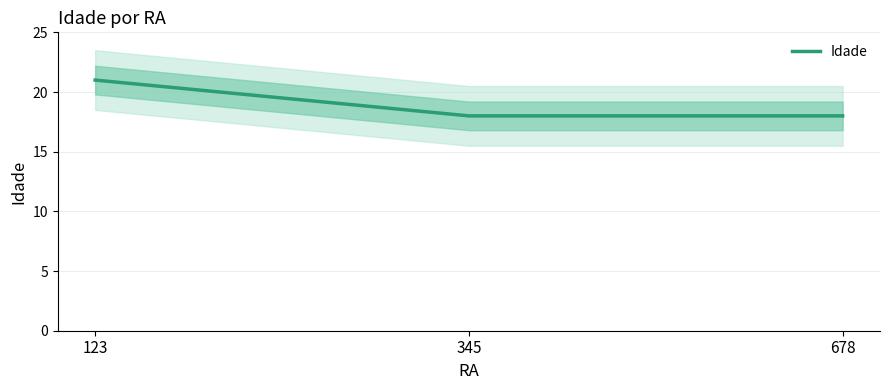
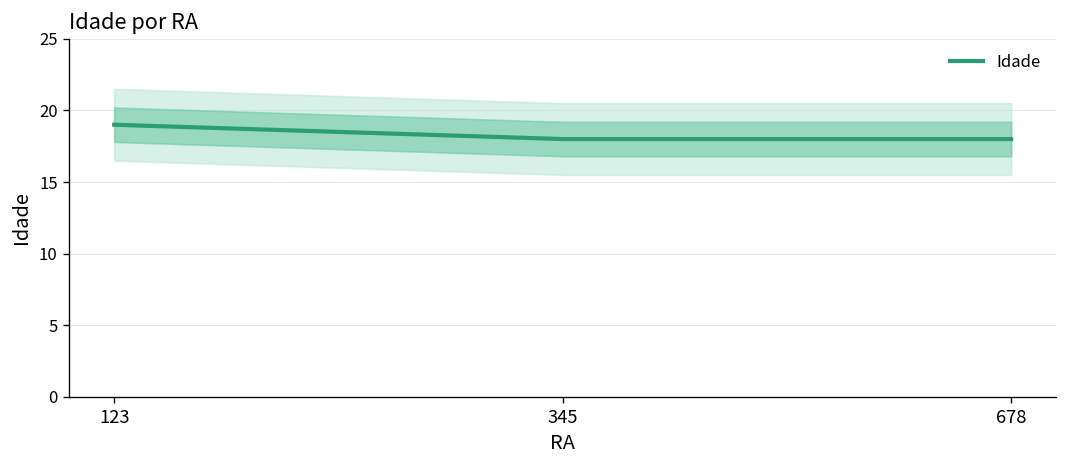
Idade, 123: 21 -> 19
